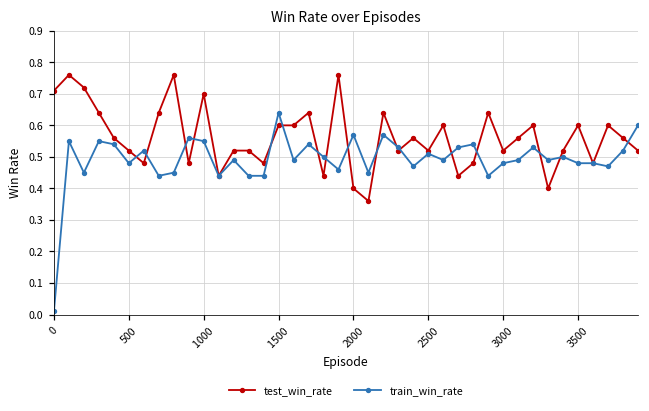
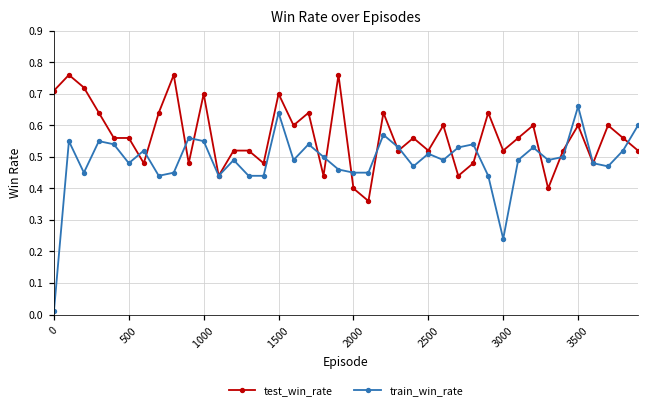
test_win_rate, 500: 0.52 -> 0.56
test_win_rate, 1500: 0.6 -> 0.7
train_win_rate, 2000: 0.57 -> 0.45
train_win_rate, 3000: 0.48 -> 0.24
train_win_rate, 3500: 0.48 -> 0.66
